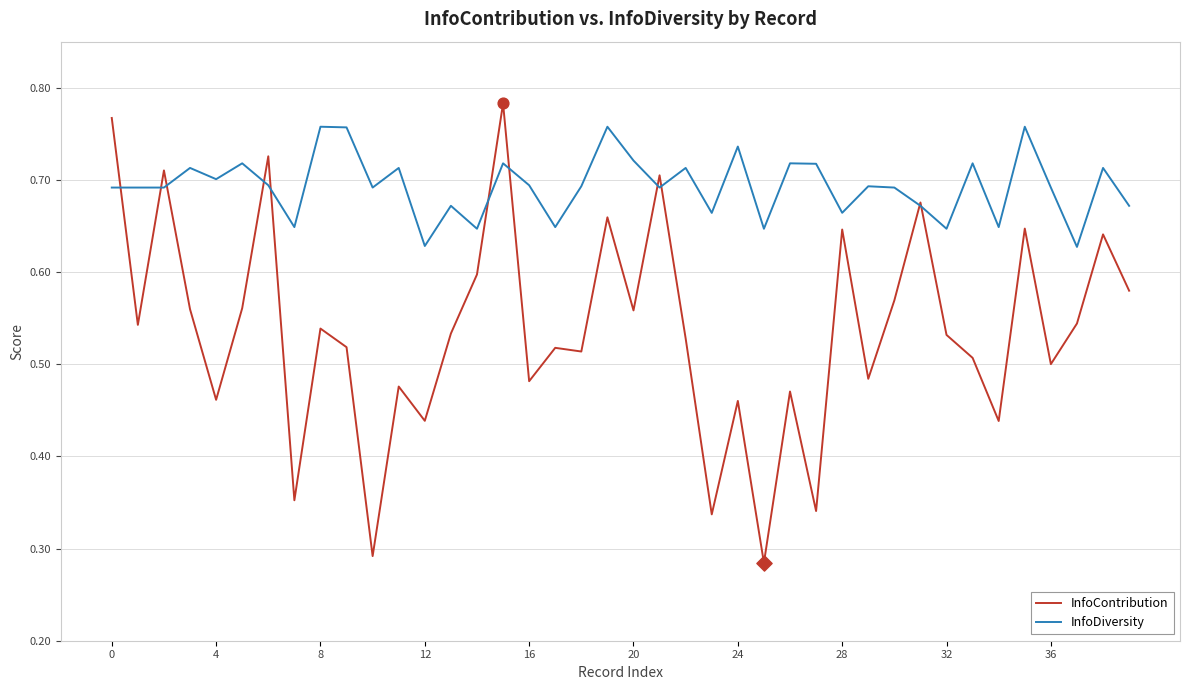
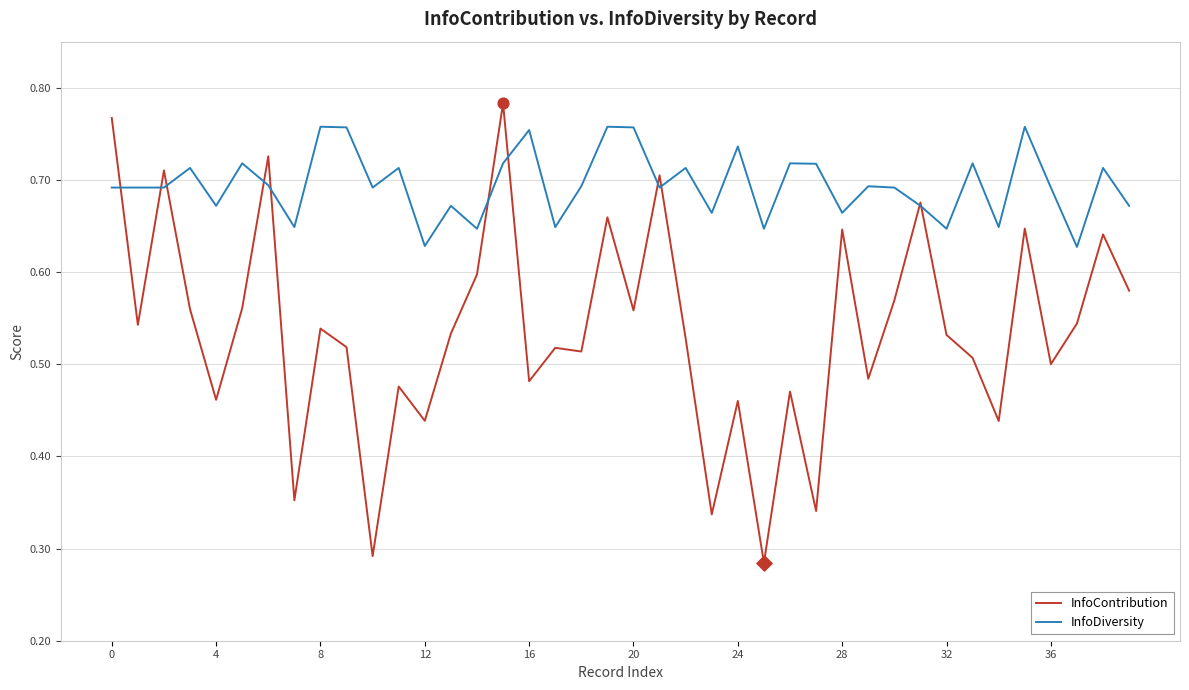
InfoDiversity, 4: 0.70 -> 0.67
InfoDiversity, 16: 0.69 -> 0.75
InfoDiversity, 20: 0.72 -> 0.76
